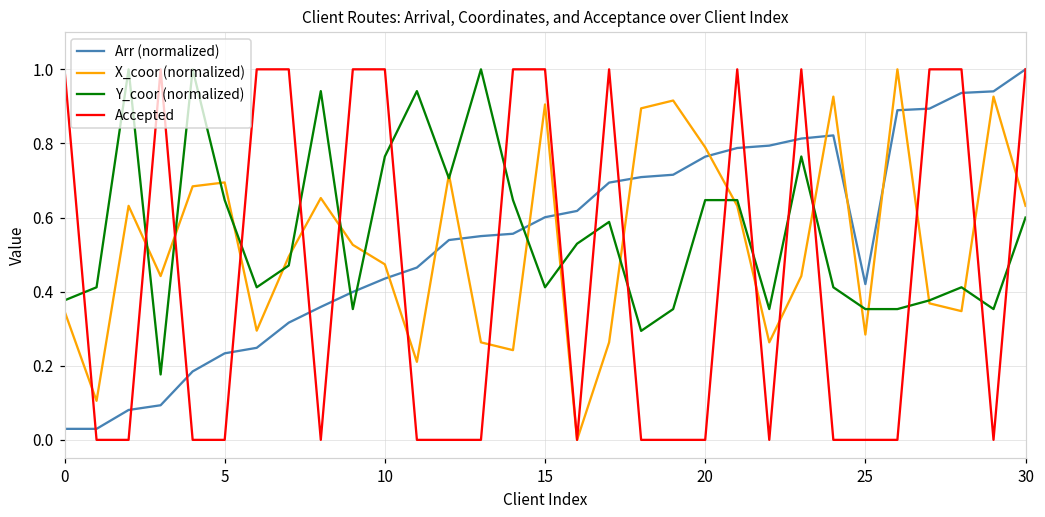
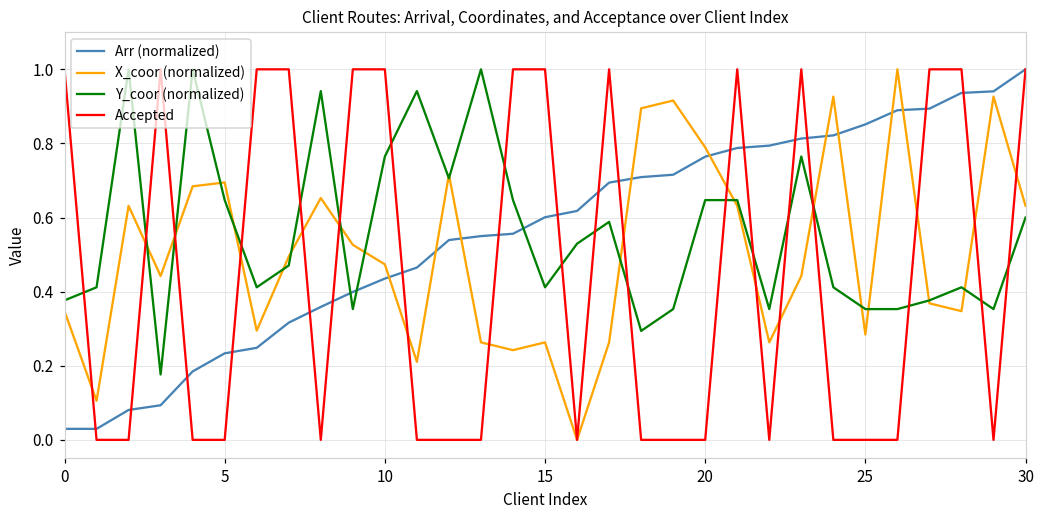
X_coor (normalized), 15: 0.91 -> 0.26
Arr (normalized), 25: 0.42 -> 0.85
